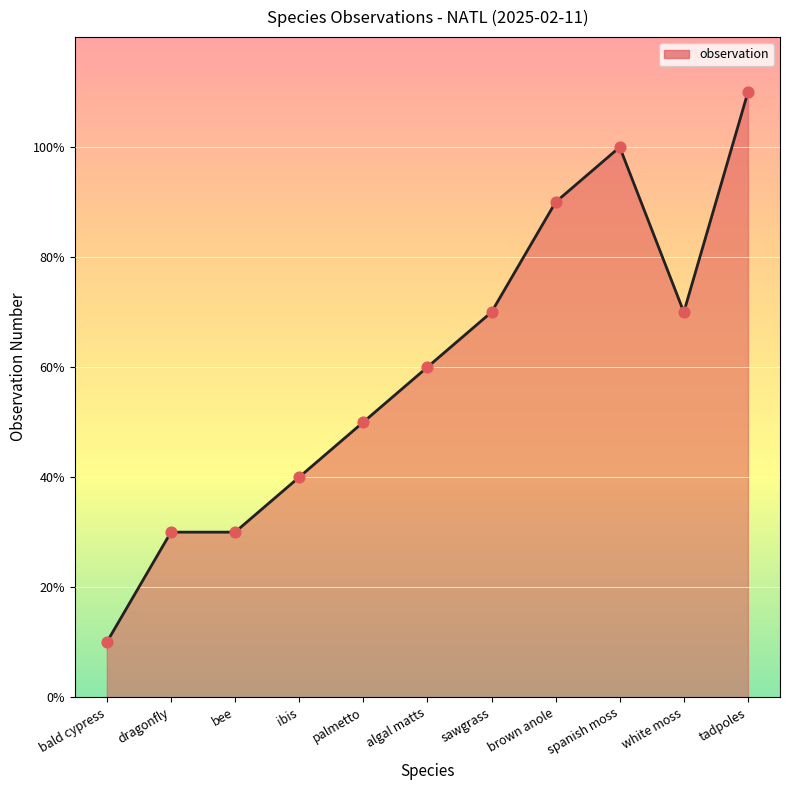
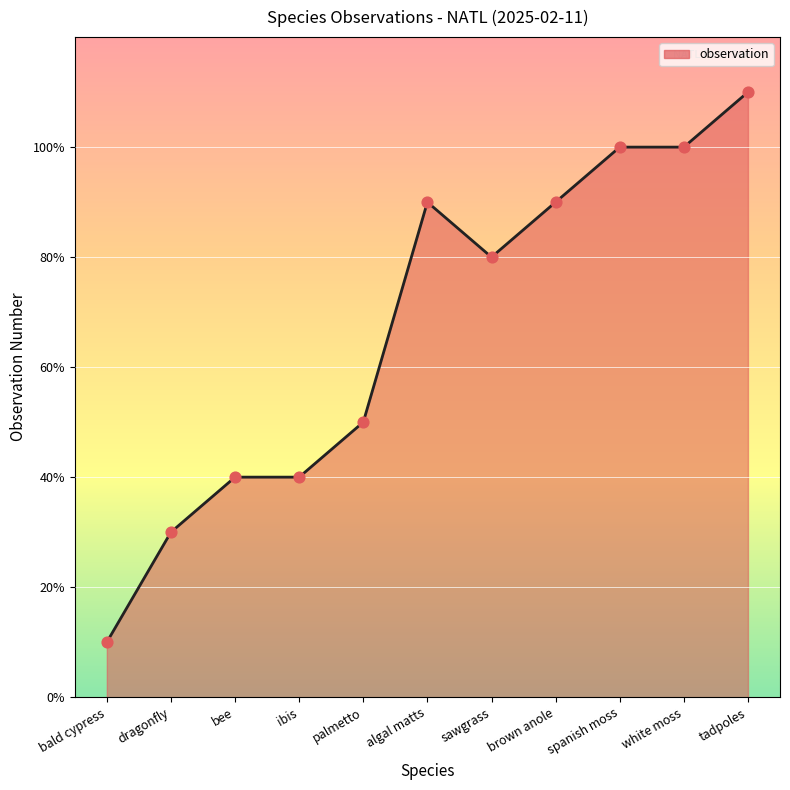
bee: 30% -> 40%
algal matts: 60% -> 90%
sawgrass: 70% -> 80%
white moss: 70% -> 100%
